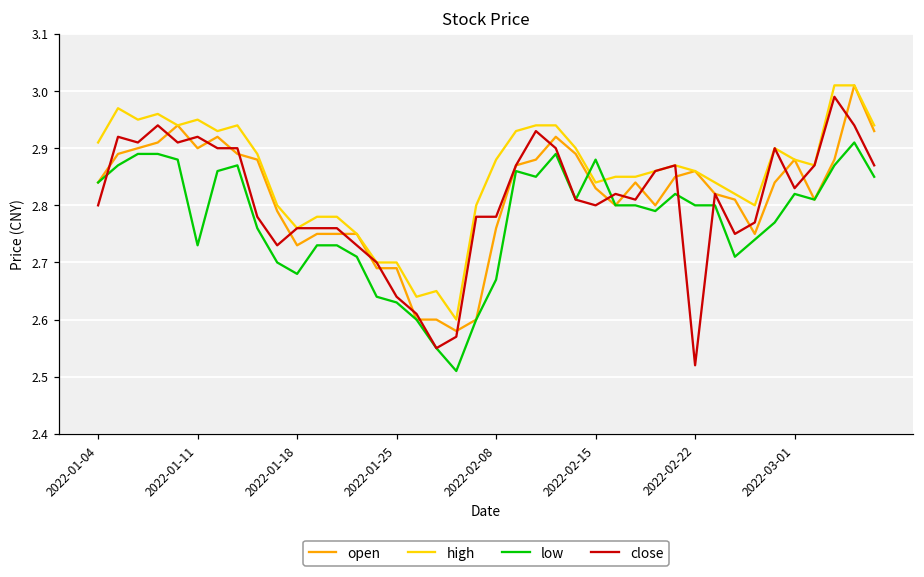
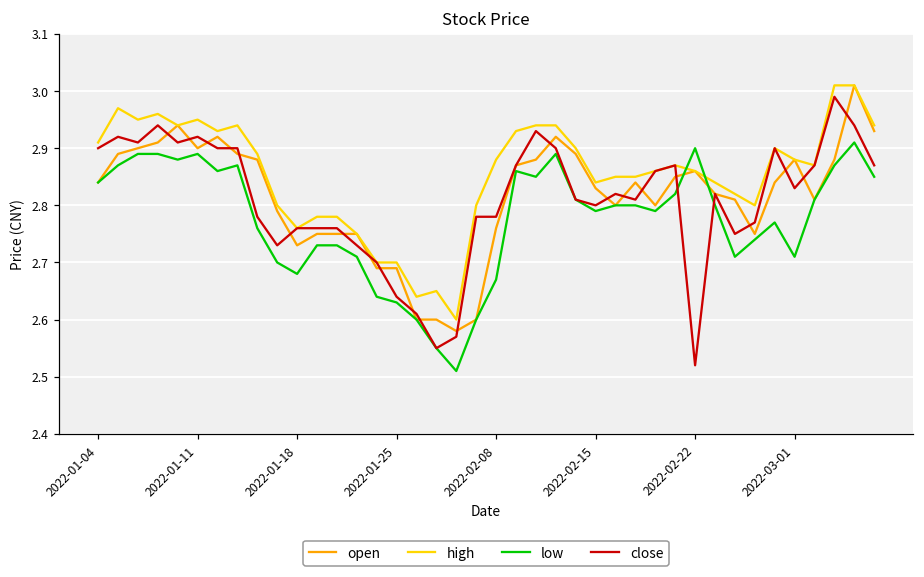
close, 2022-01-04: 2.8 -> 2.9
low, 2022-01-11: 2.73 -> 2.89
low, 2022-02-15: 2.88 -> 2.79
low, 2022-02-22: 2.8 -> 2.9
low, 2022-03-01: 2.82 -> 2.71
